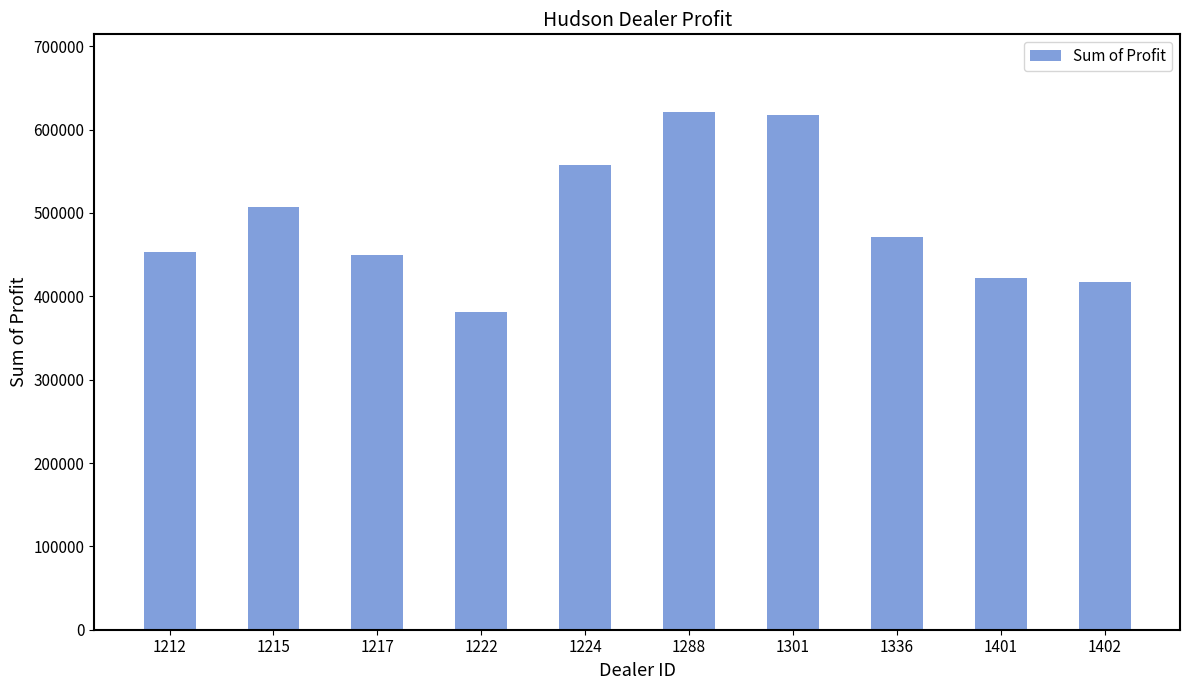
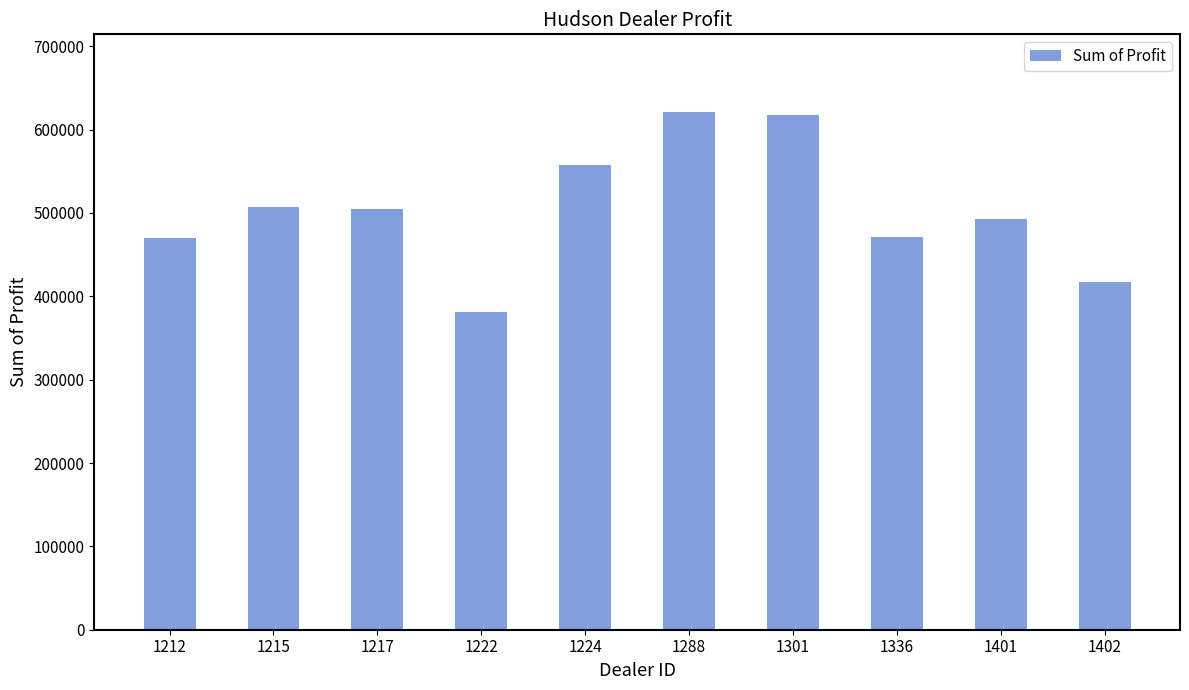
1212: 450000 -> 470000
1217: 450000 -> 500000
1401: 420000 -> 490000
